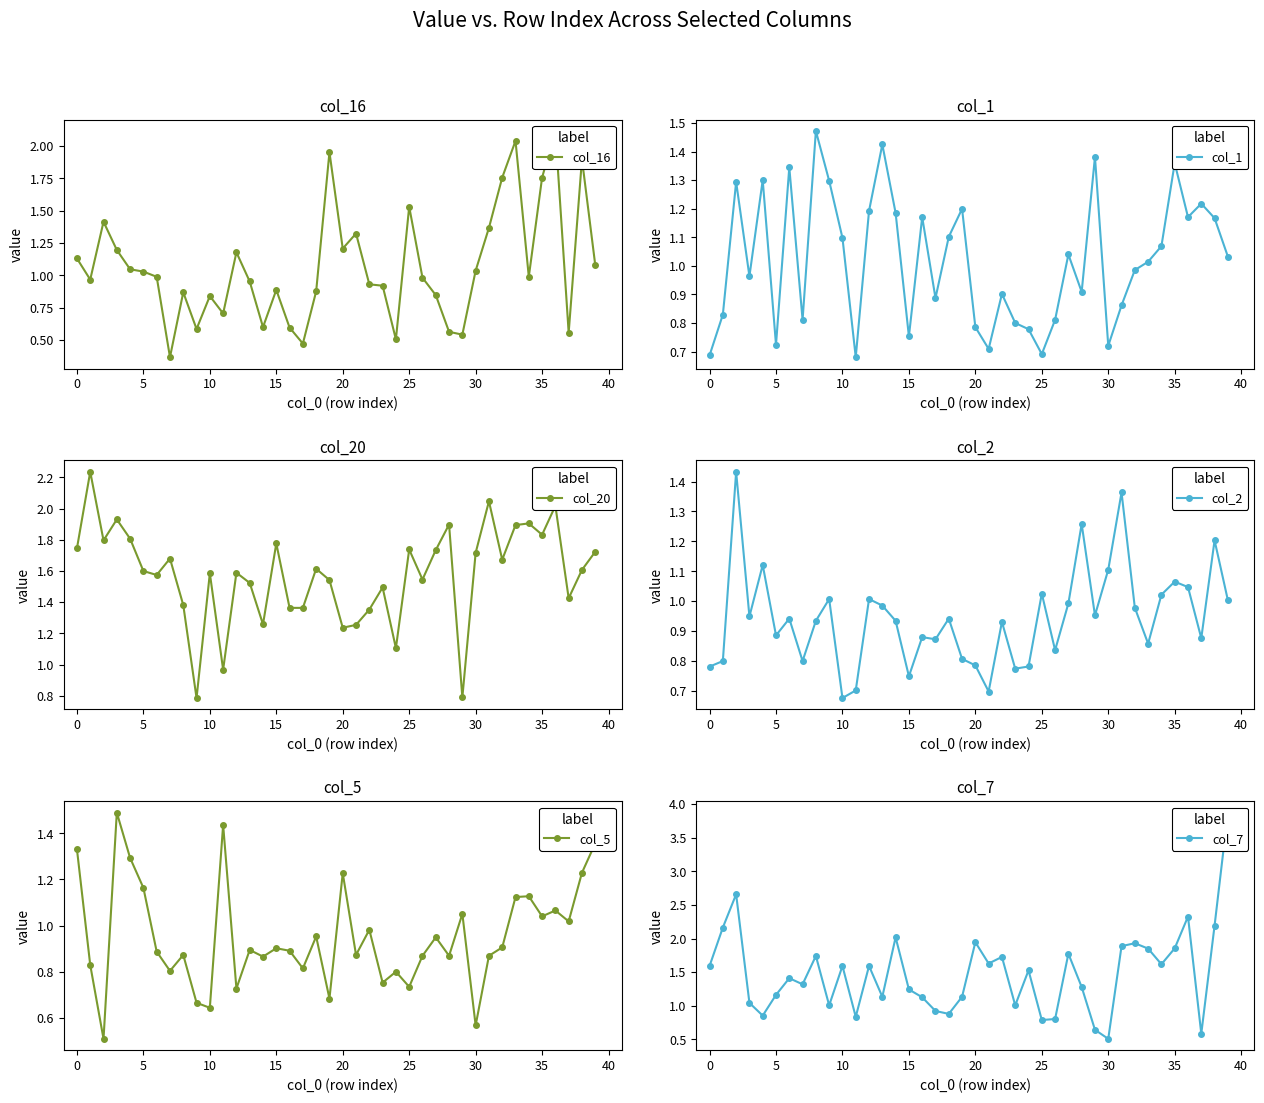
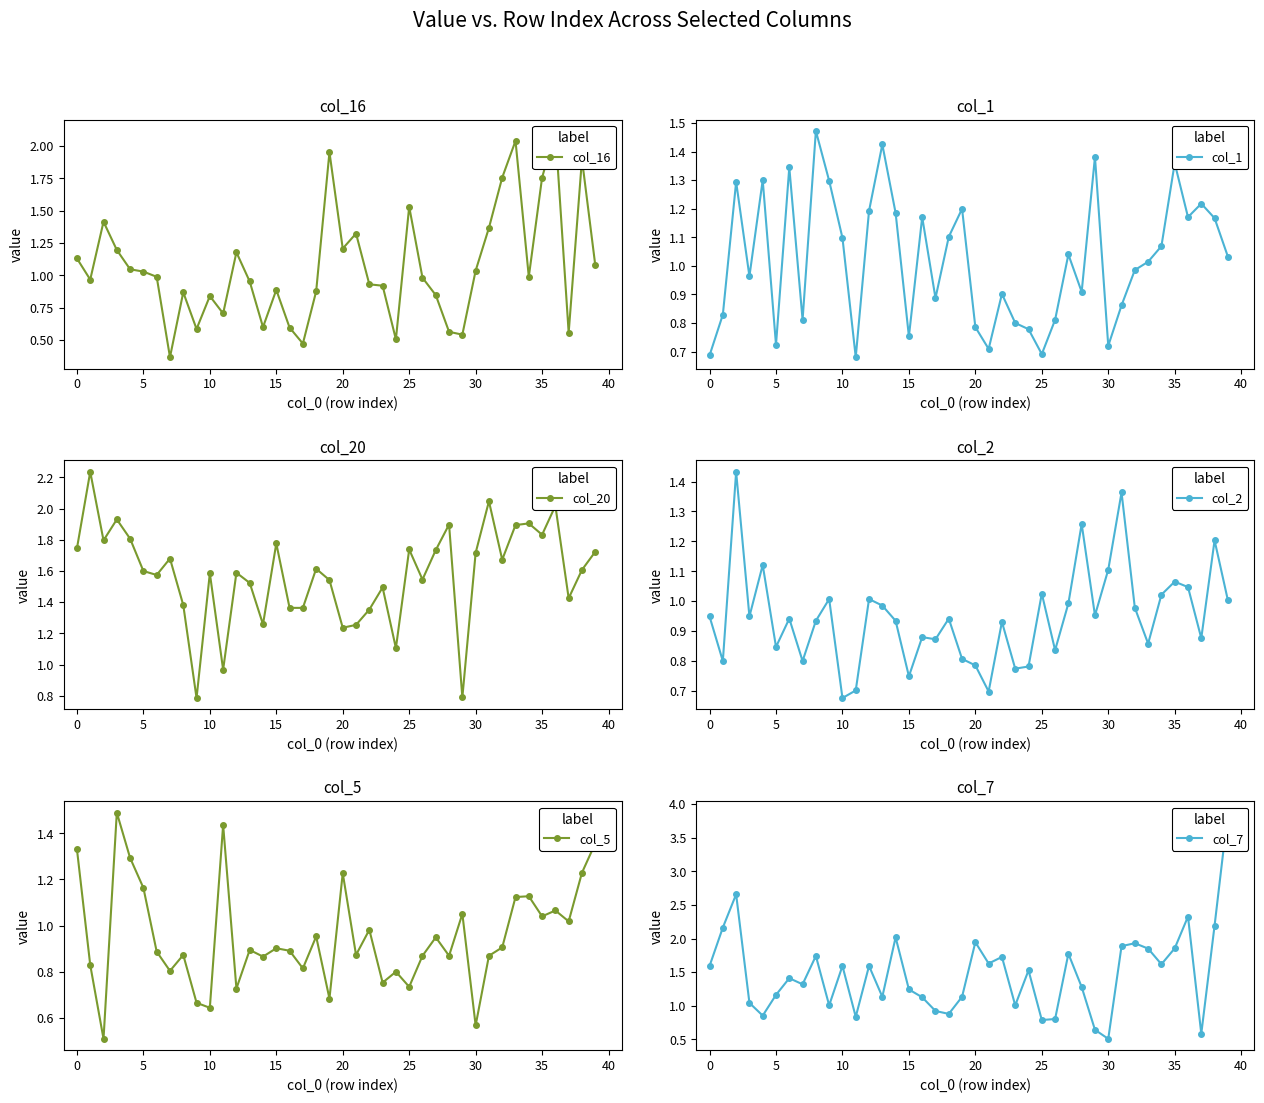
col_2, 0: 0.78 -> 0.95
col_2, 5: 0.89 -> 0.85
